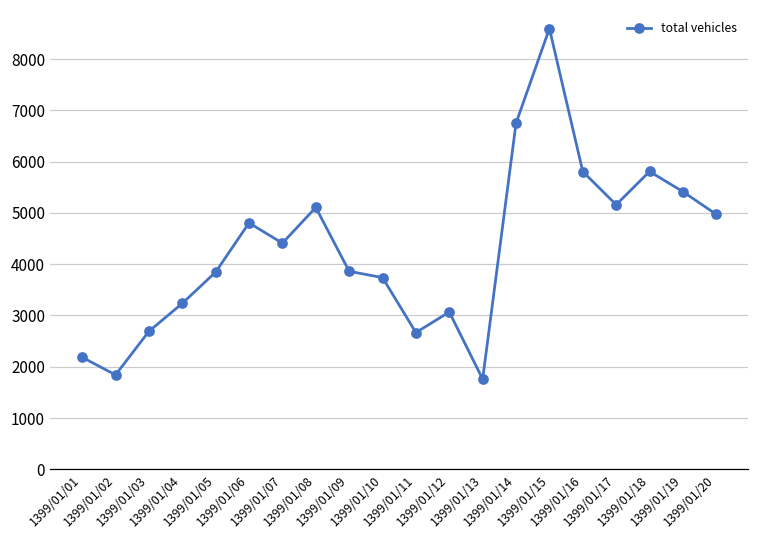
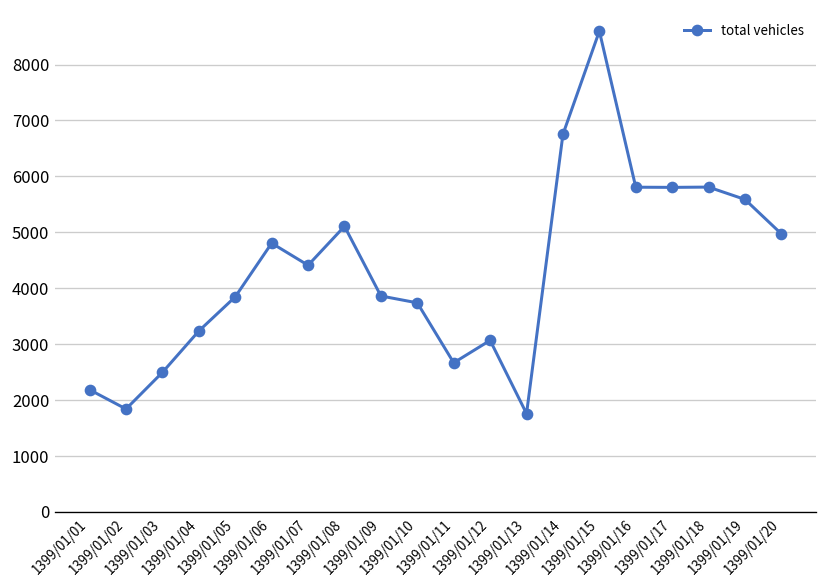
1399/01/03: 2700 -> 2500
1399/01/17: 5200 -> 5800
1399/01/19: 5400 -> 5600
